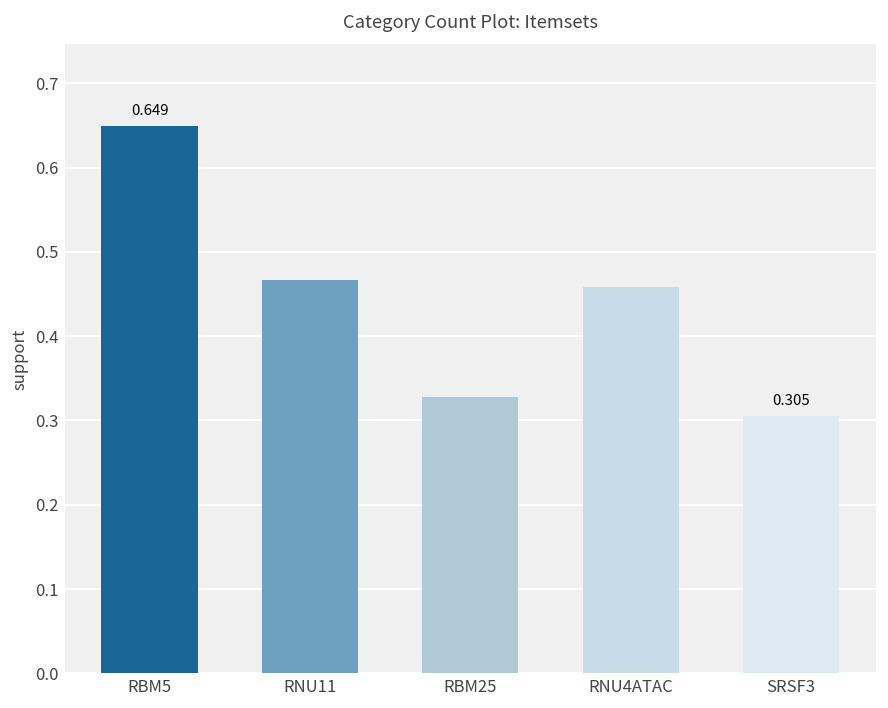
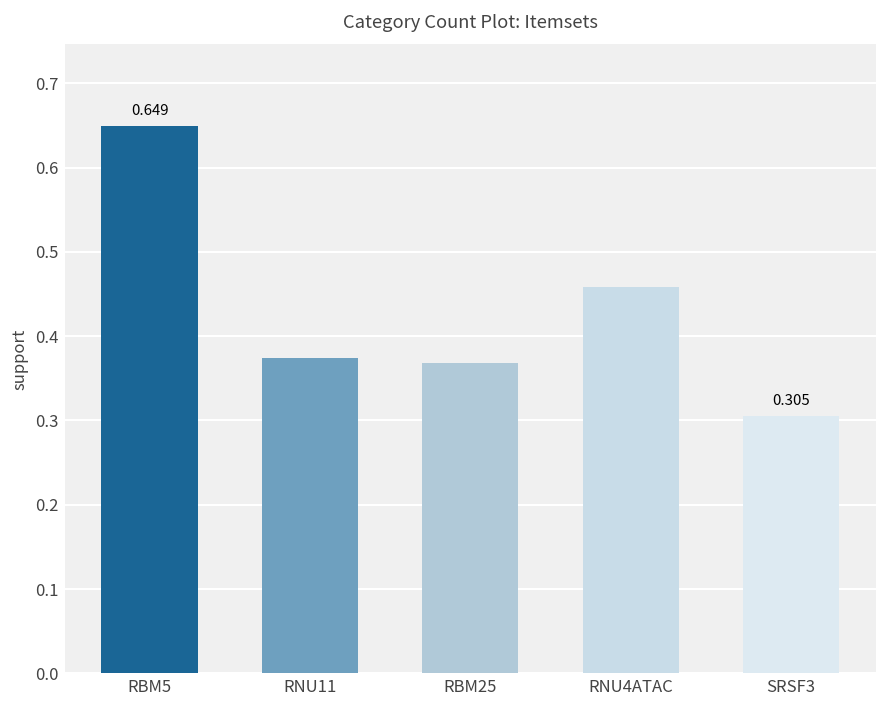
RNU11: 0.47 -> 0.37
RBM25: 0.33 -> 0.37
